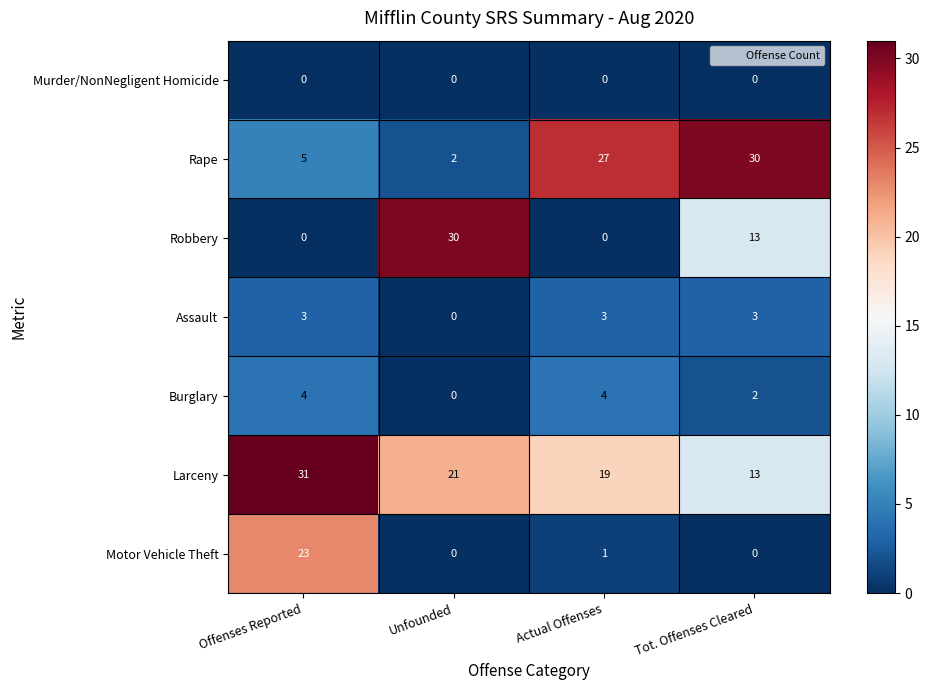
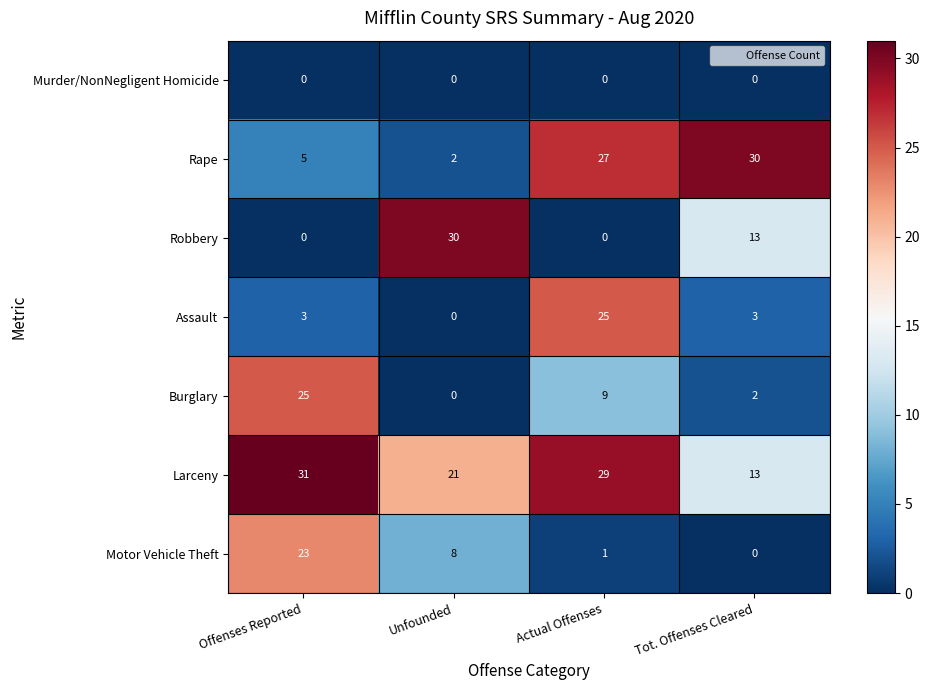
Assault, Actual Offenses: 3 -> 25
Burglary, Offenses Reported: 4 -> 25
Burglary, Actual Offenses: 4 -> 9
Larceny, Actual Offenses: 19 -> 29
Motor Vehicle Theft, Unfounded: 0 -> 8
